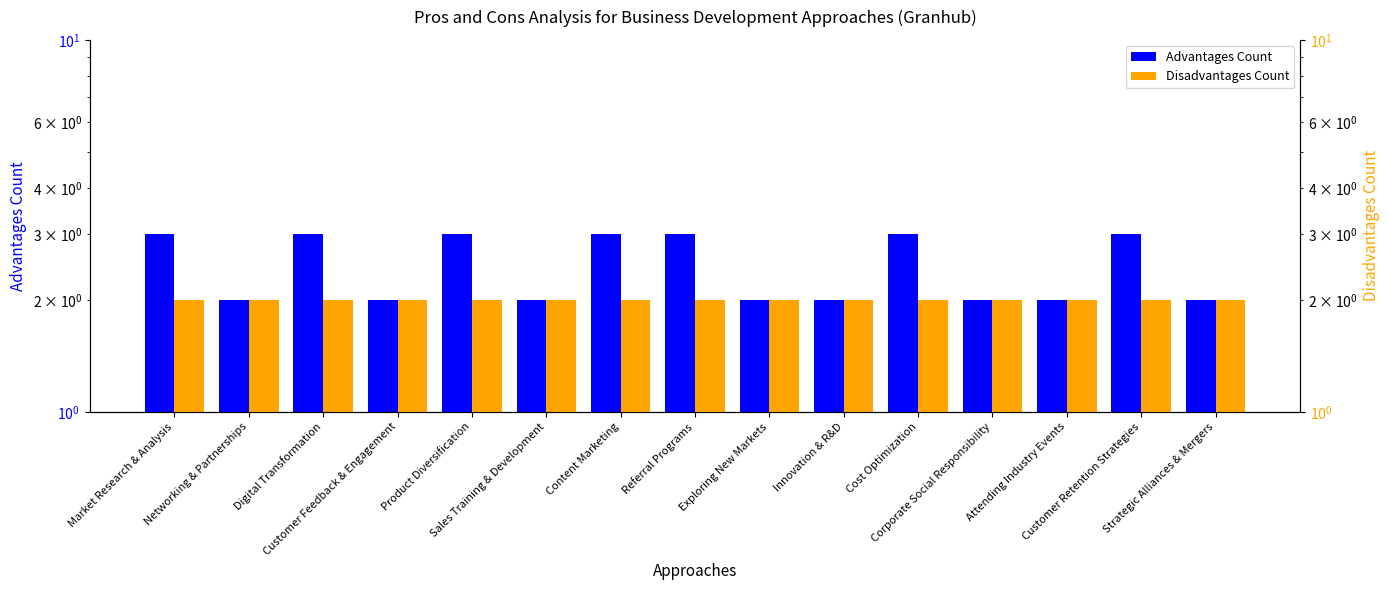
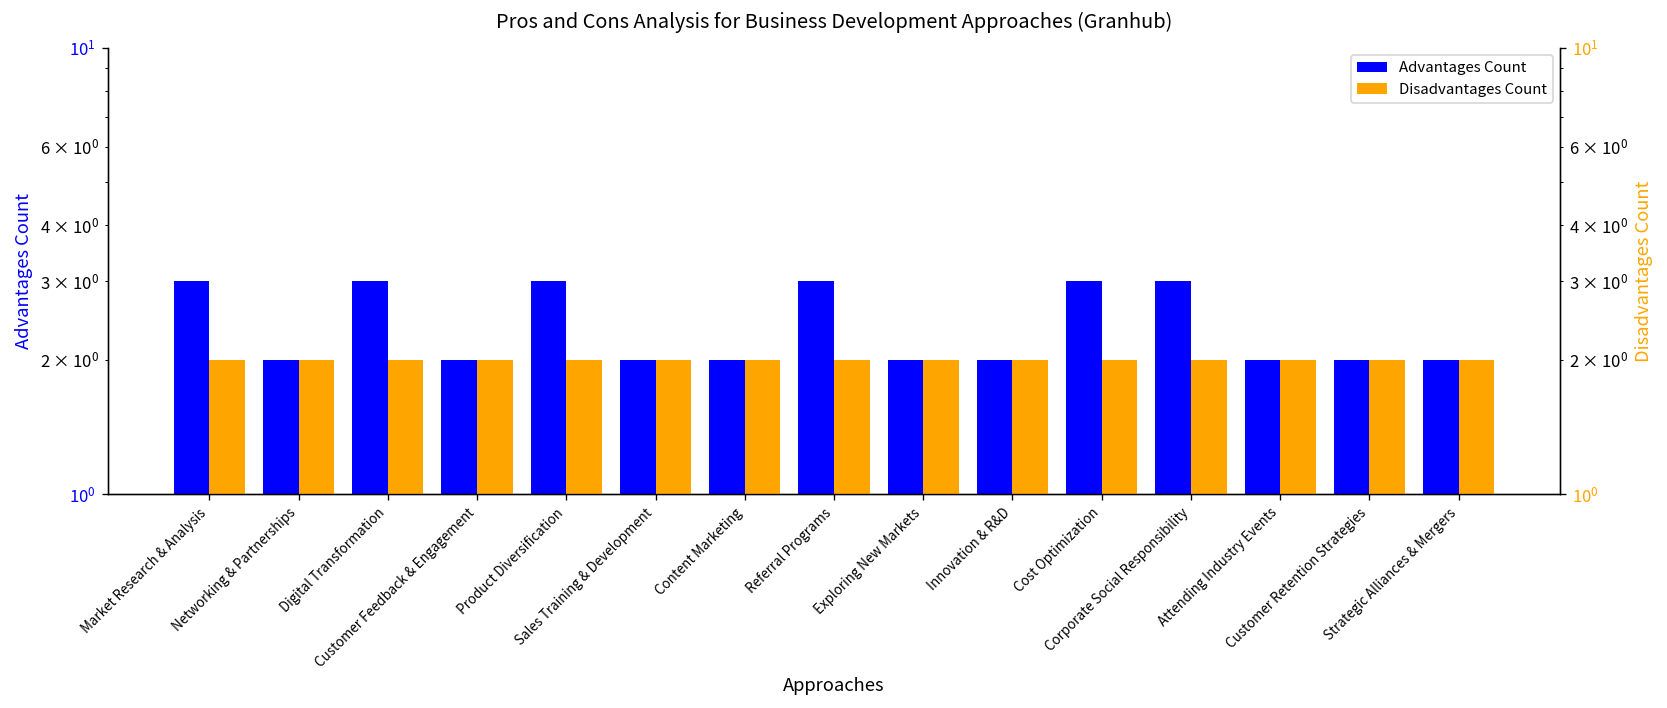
Advantages Count, Content Marketing: 3 -> 2
Advantages Count, Corporate Social Responsibility: 2 -> 3
Advantages Count, Customer Retention Strategies: 3 -> 2
